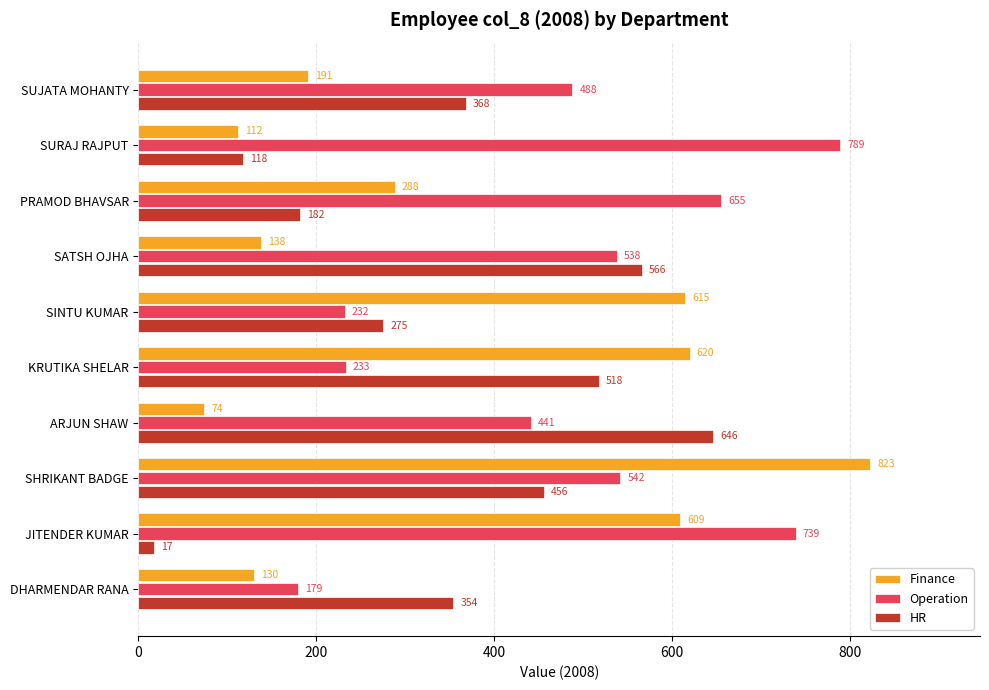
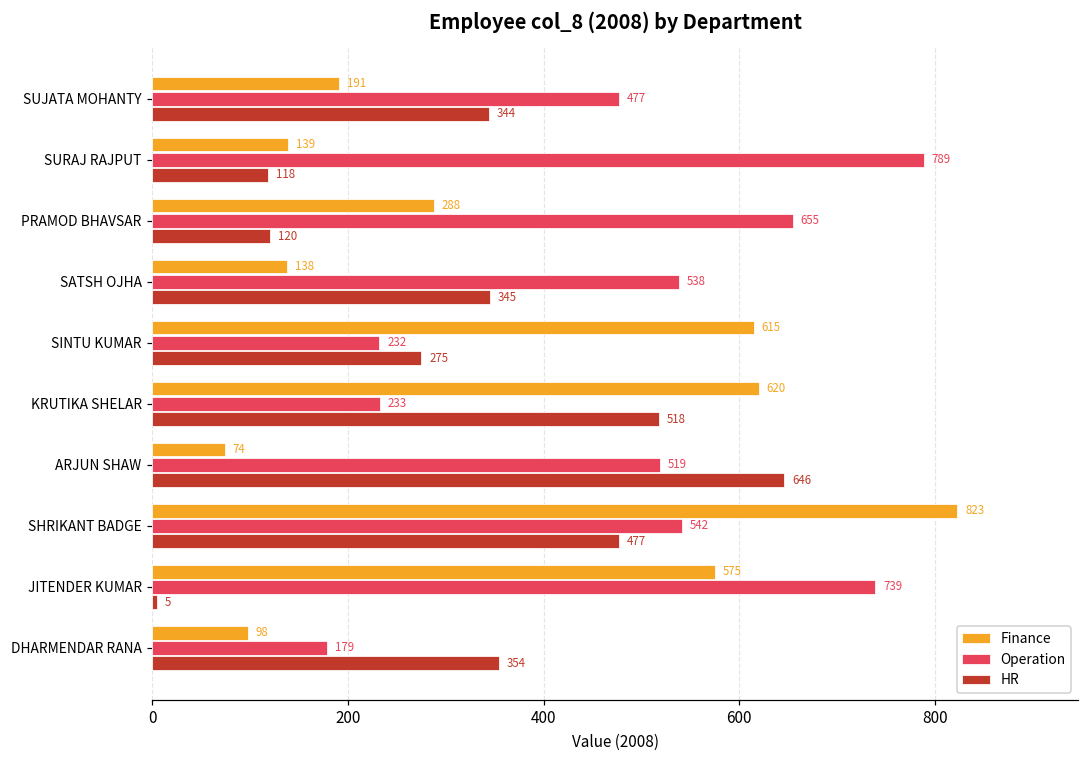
Operation, SUJATA MOHANTY: 488 -> 477
HR, SUJATA MOHANTY: 368 -> 344
Finance, SURAJ RAJPUT: 112 -> 139
HR, PRAMOD BHAVSAR: 182 -> 120
HR, SATSH OJHA: 566 -> 345
Operation, ARJUN SHAW: 441 -> 519
HR, SHRIKANT BADGE: 456 -> 477
Finance, JITENDER KUMAR: 609 -> 575
HR, JITENDER KUMAR: 17 -> 5
Finance, DHARMENDAR RANA: 130 -> 98
